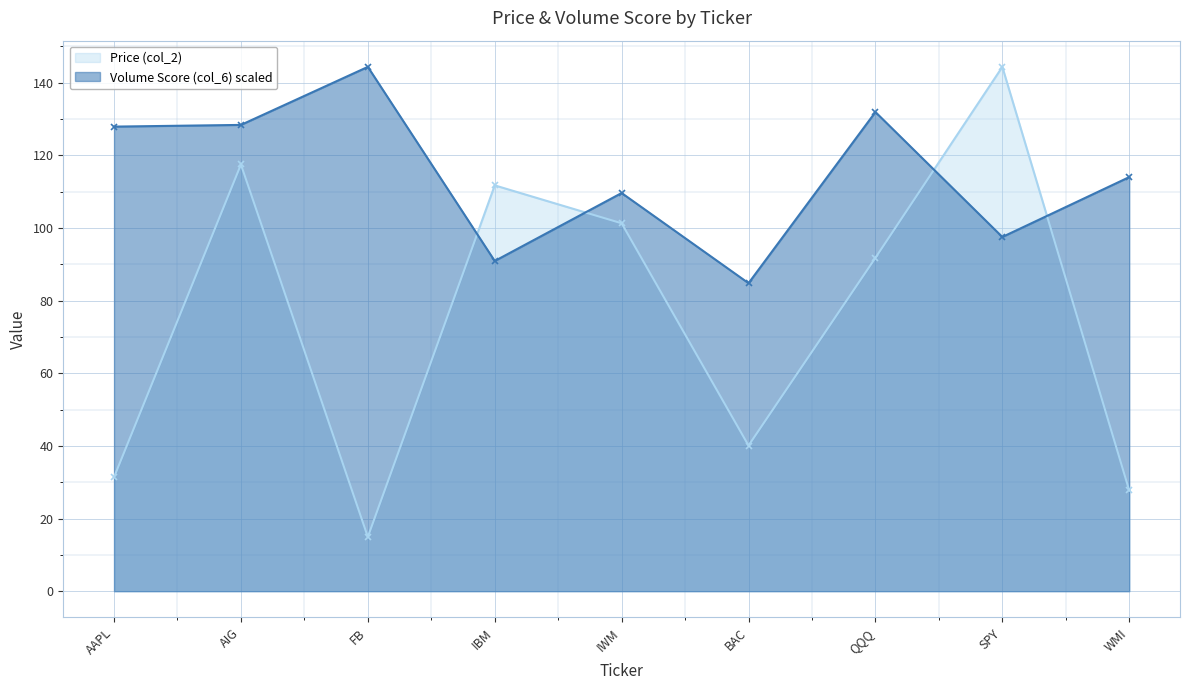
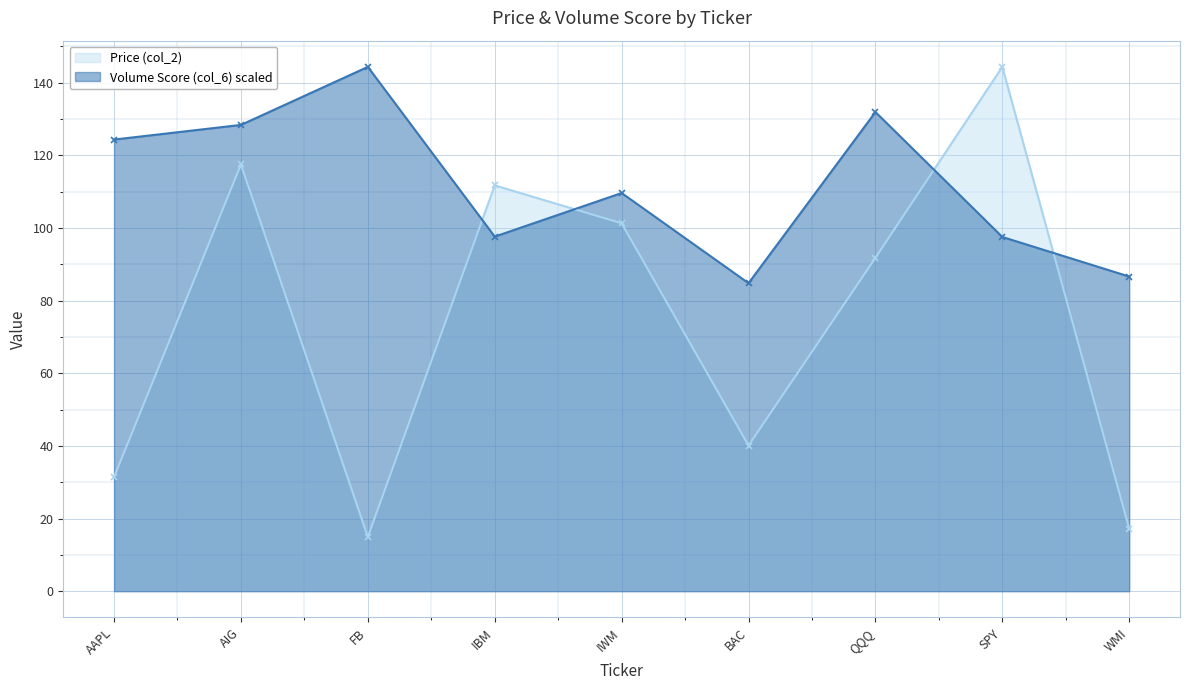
Volume Score (col_6) scaled, AAPL: 128 -> 124
Volume Score (col_6) scaled, IBM: 91 -> 98
Price (col_2), WMI: 28 -> 17
Volume Score (col_6) scaled, WMI: 114 -> 87
